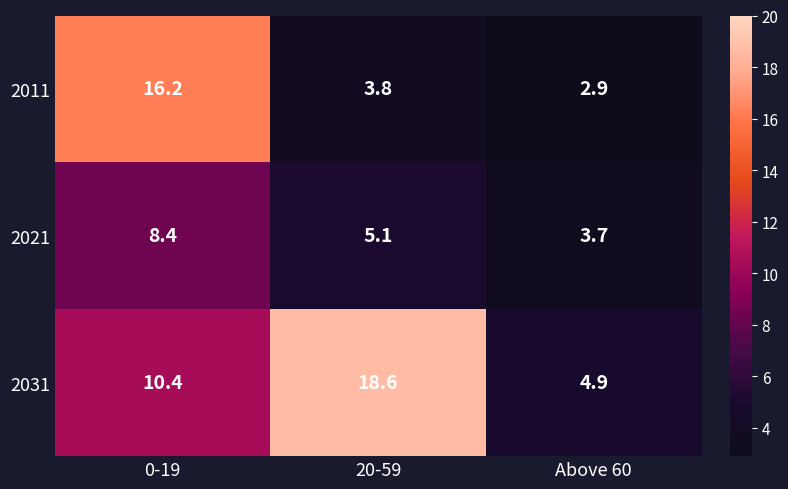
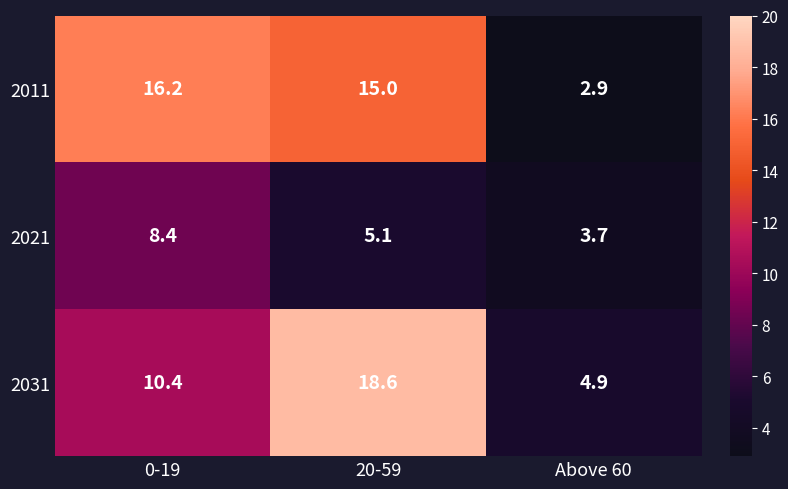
2011, 20-59: 3.8 -> 15.0
